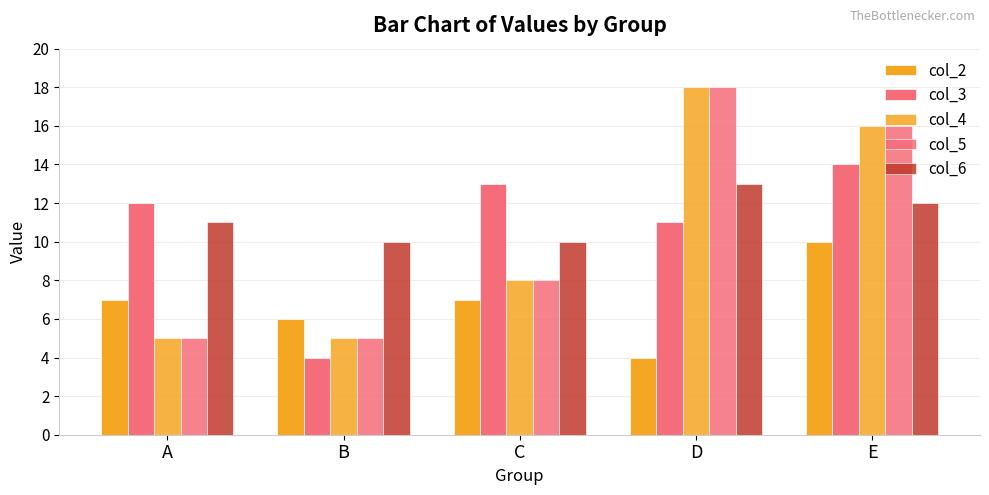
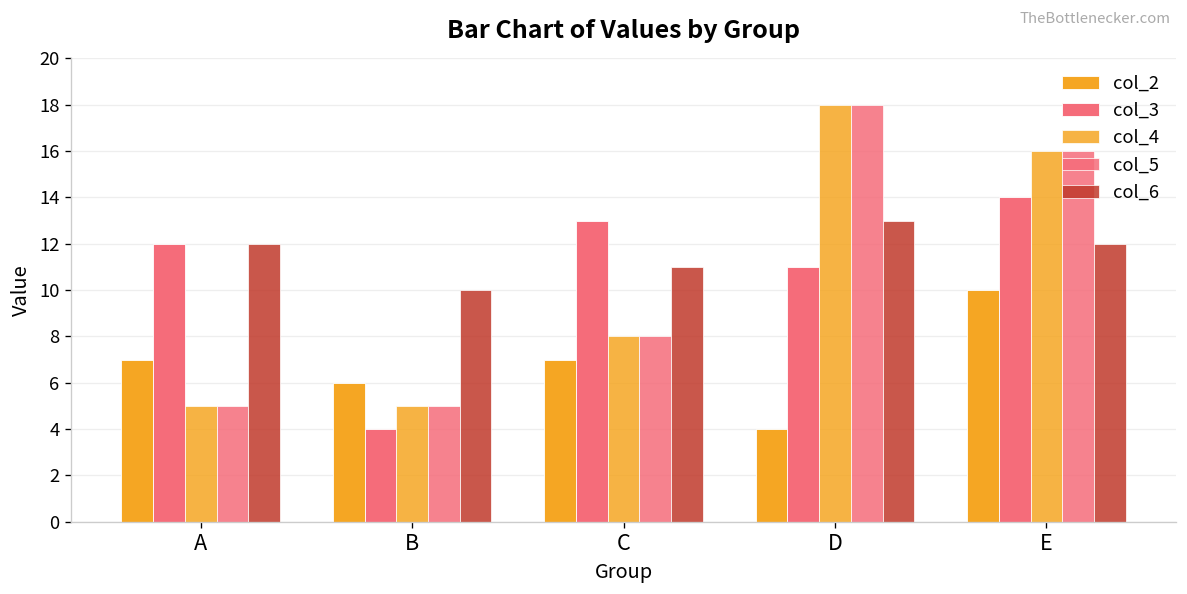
col_6, A: 11 -> 12
col_6, C: 10 -> 11
